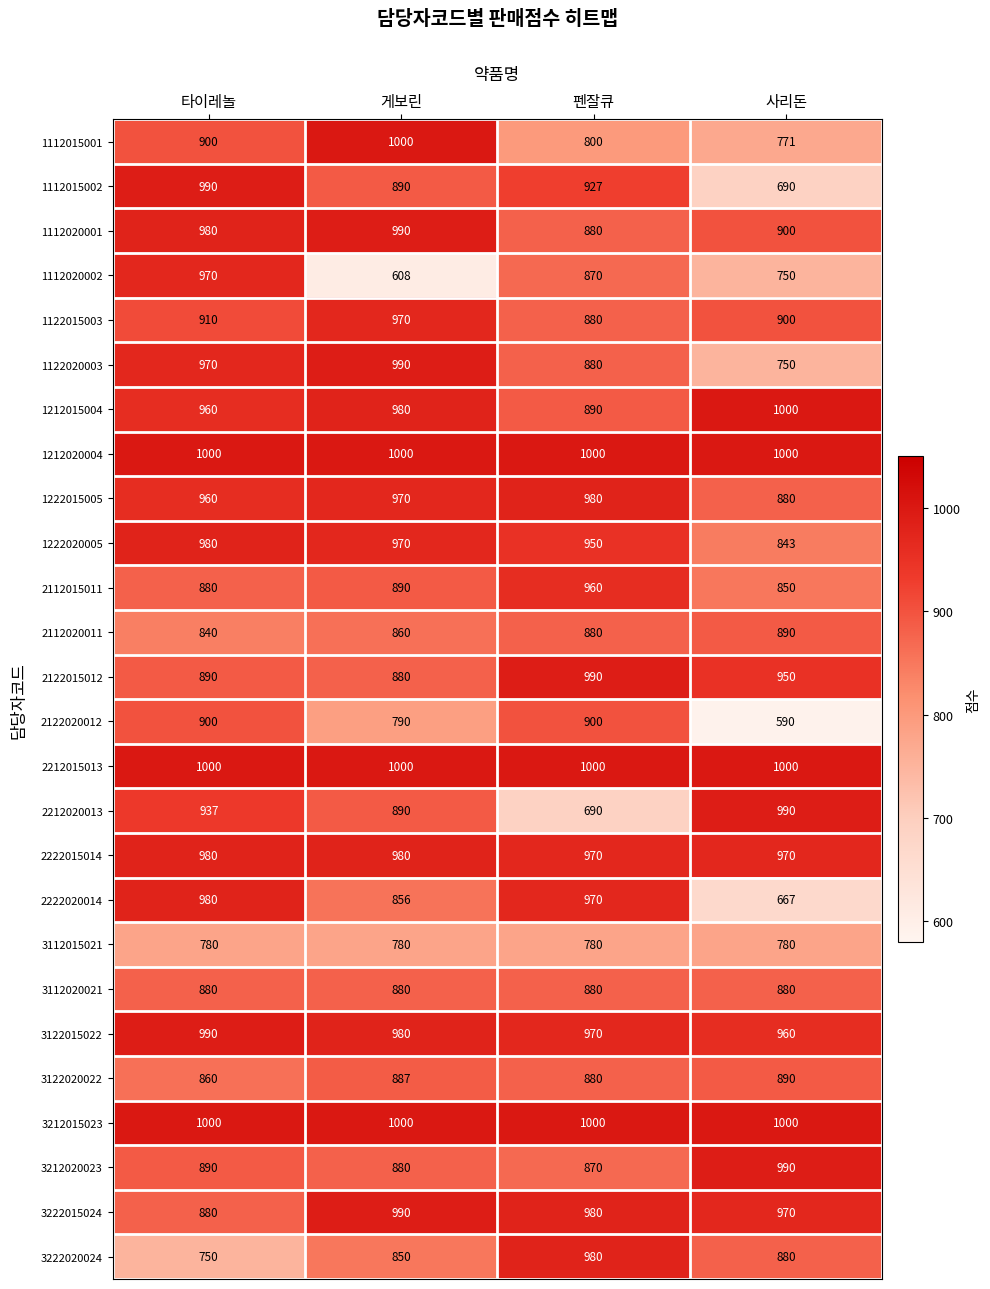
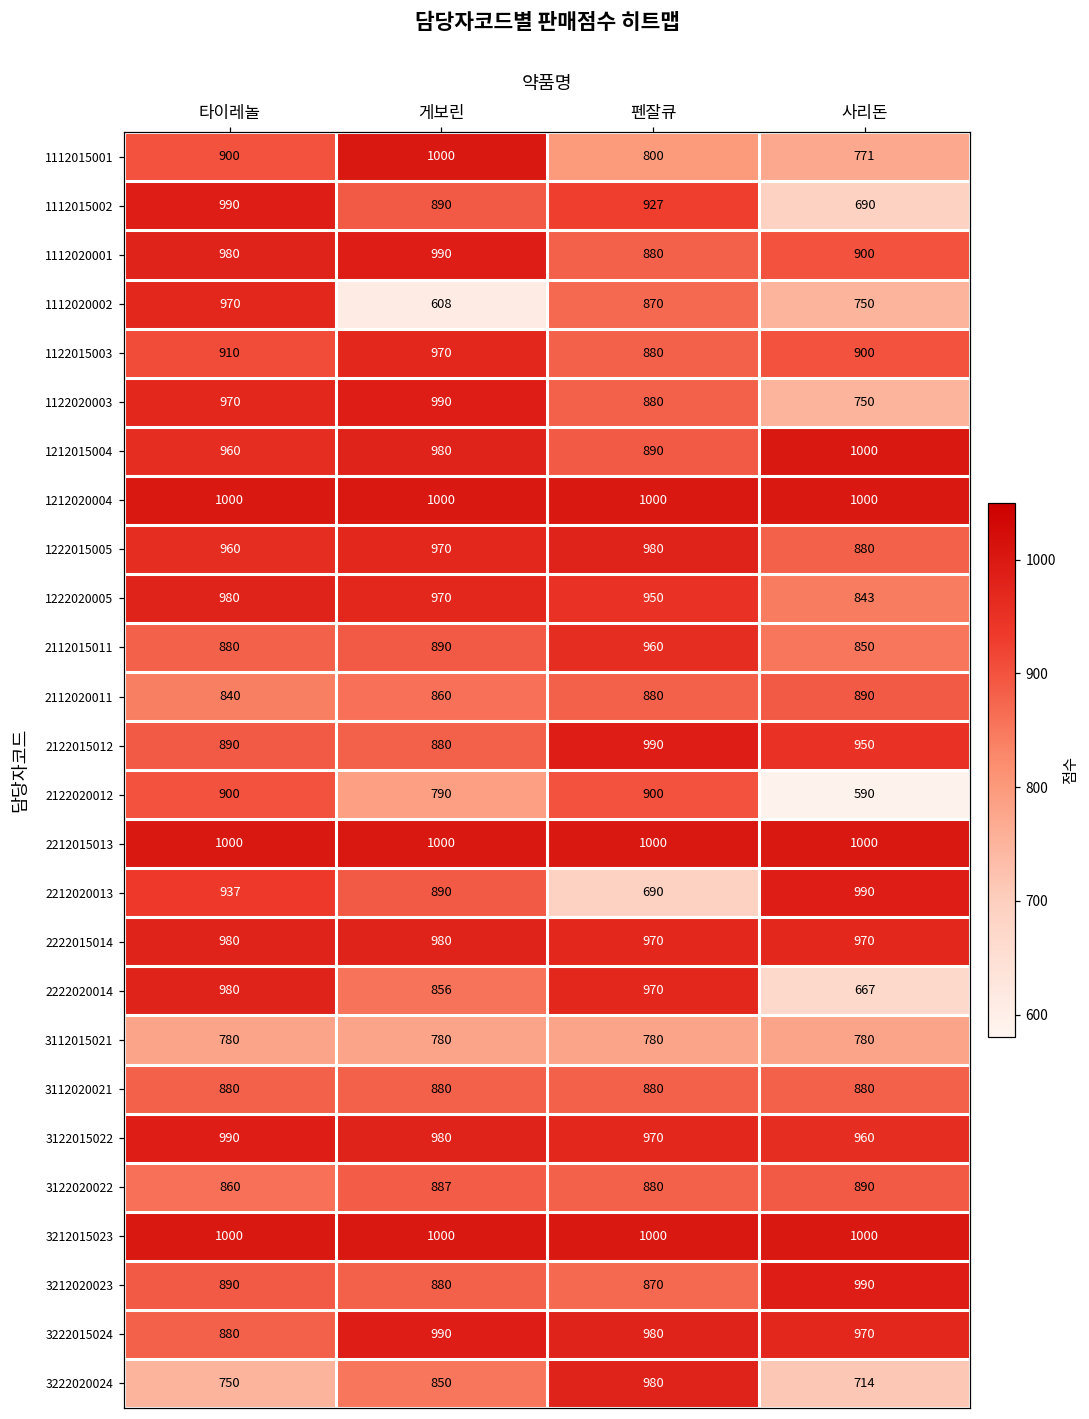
3222020024, 사리돈: 880 -> 714
